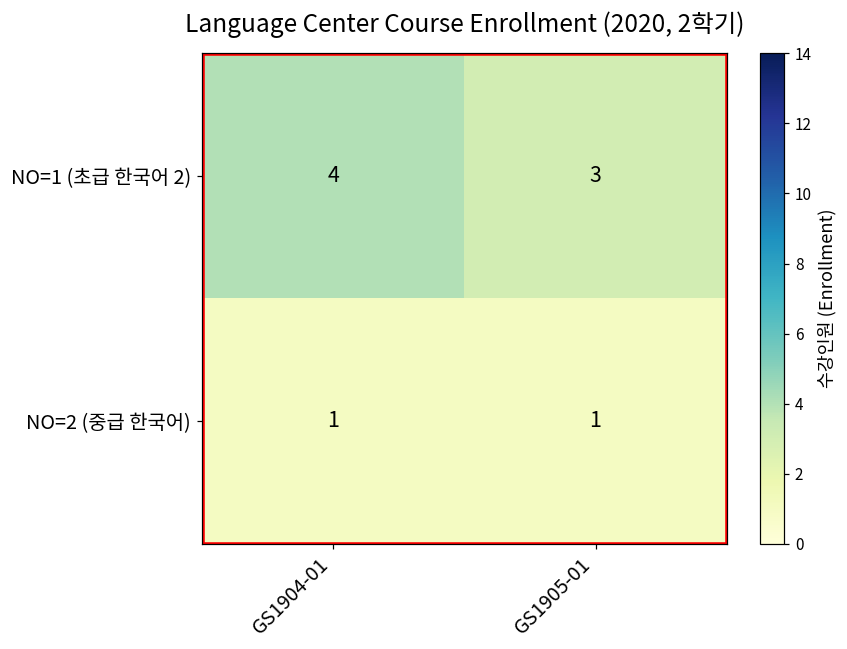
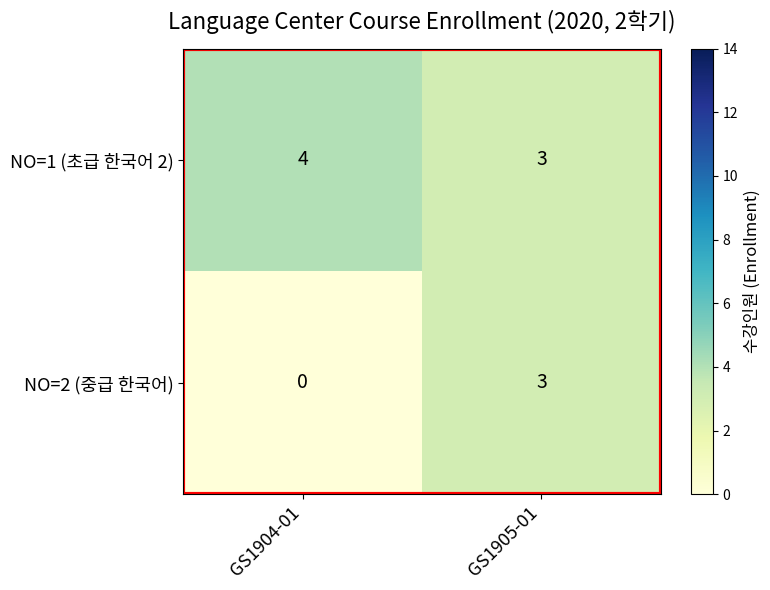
NO=2 (중급 한국어), GS1904-01: 1 -> 0
NO=2 (중급 한국어), GS1905-01: 1 -> 3
